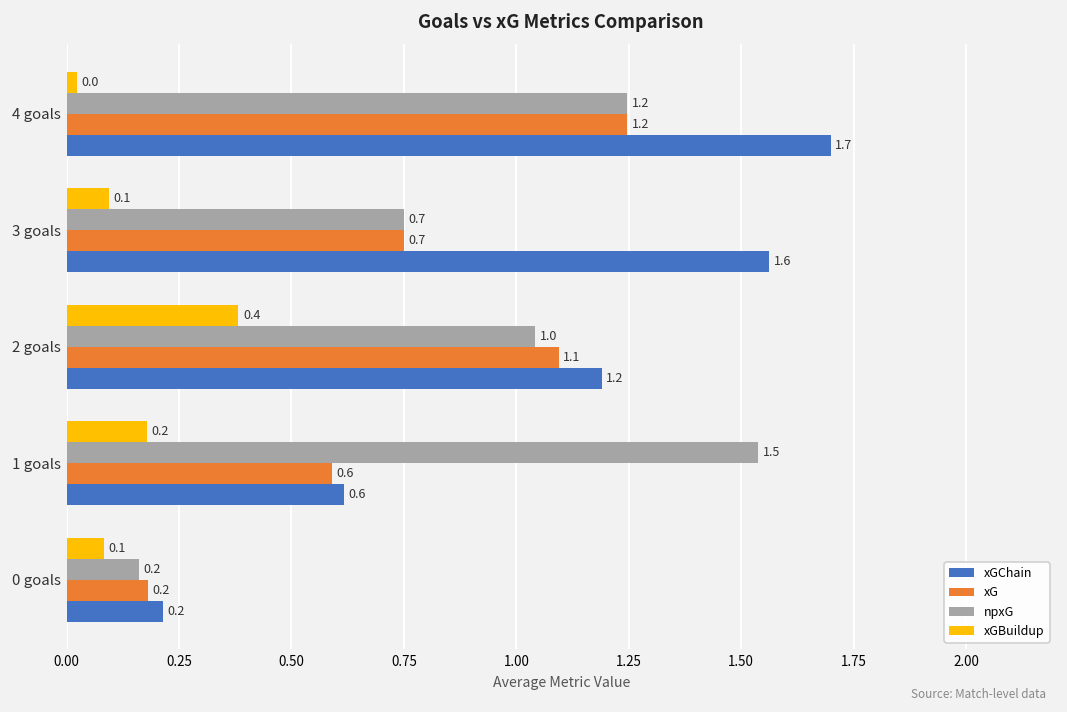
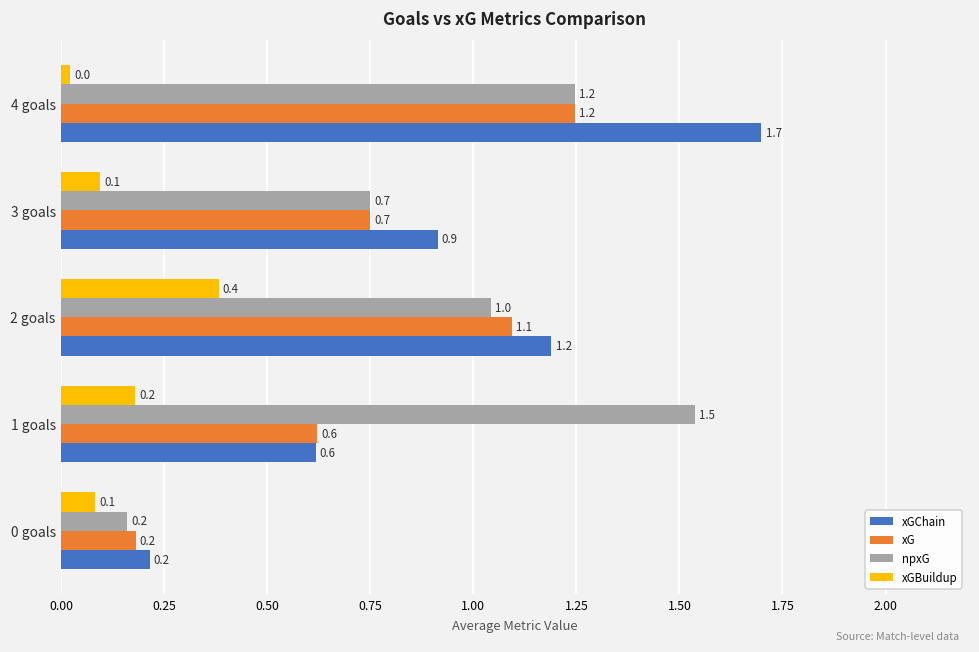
xGChain, 3 goals: 1.6 -> 0.9
xG, 1 goals: 0.59 -> 0.62
